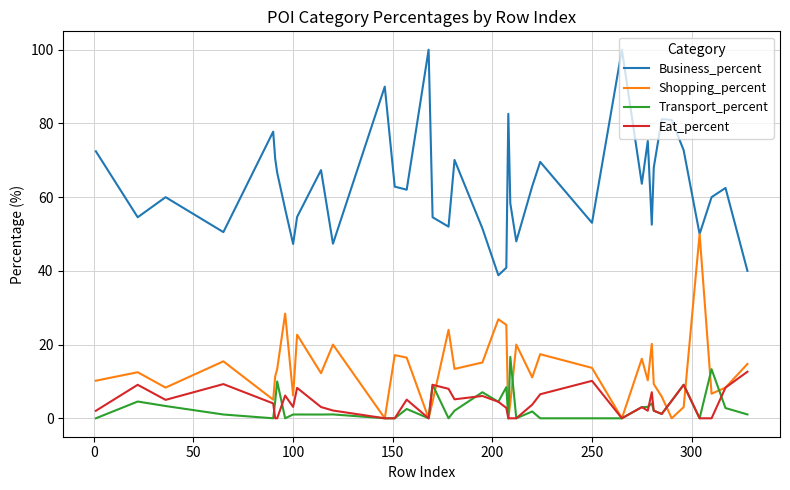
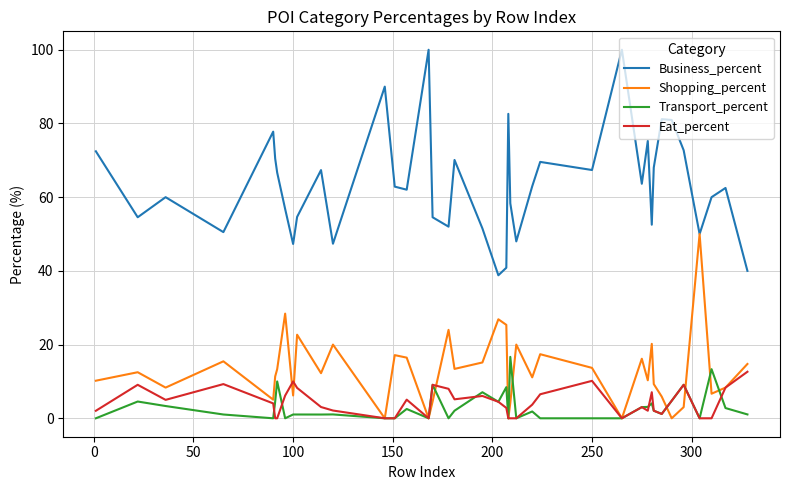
Eat_percent, 100: 3 -> 10
Business_percent, 250: 53 -> 67
